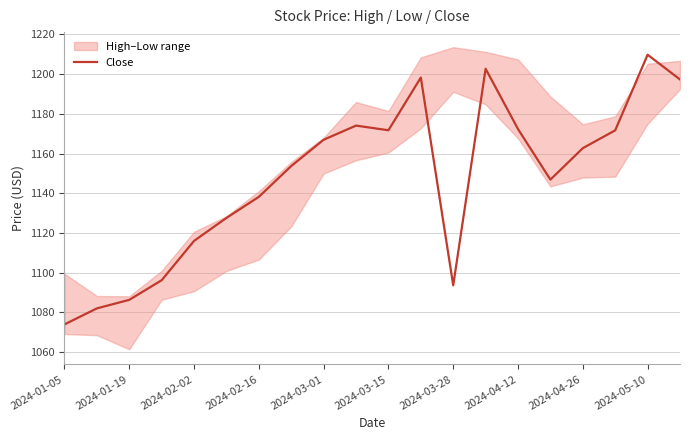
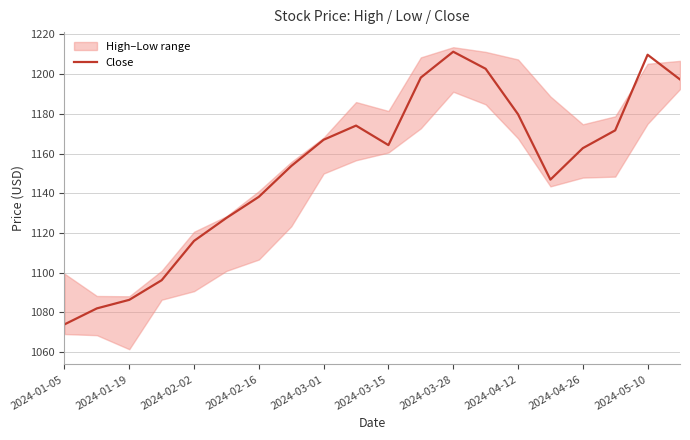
Close, 2024-03-15: 1172 -> 1164
Close, 2024-03-28: 1094 -> 1211
Close, 2024-04-12: 1172 -> 1180
